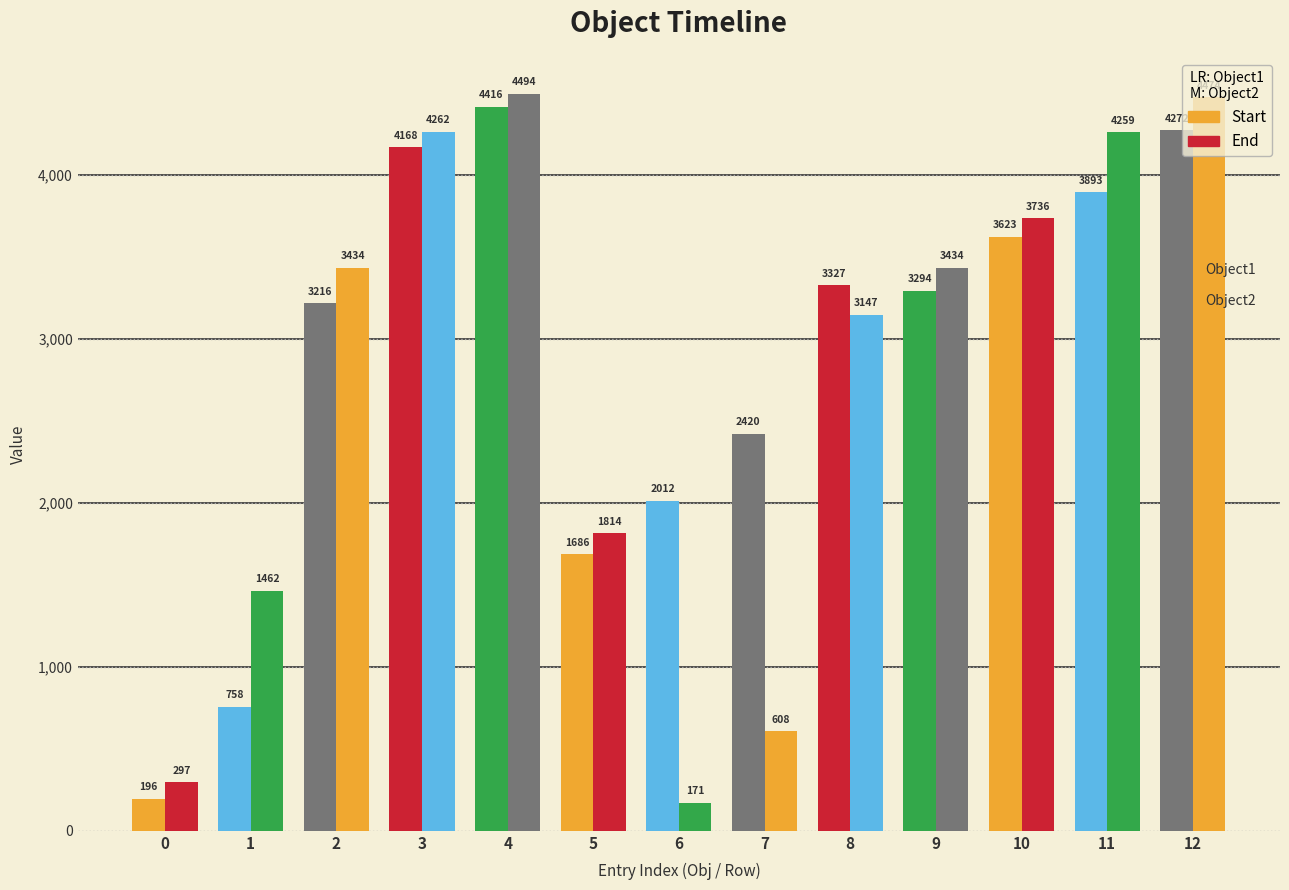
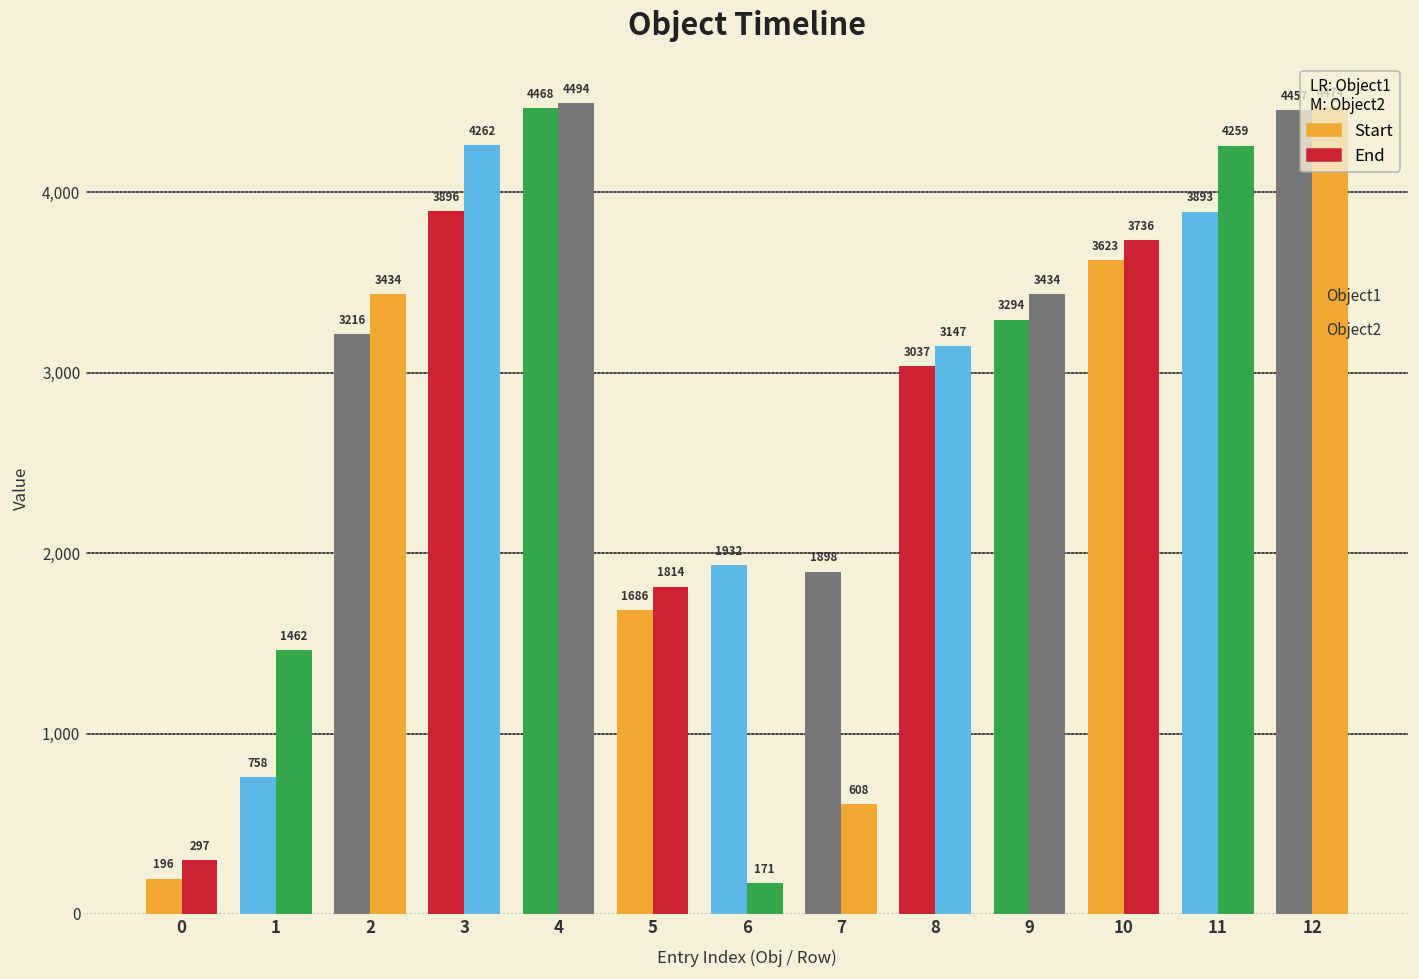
Start, 3: 4168 -> 3896
Start, 4: 4416 -> 4468
Start, 6: 2012 -> 1932
Start, 7: 2420 -> 1898
Start, 8: 3327 -> 3037
Start, 12: 4,270 -> 4,460
